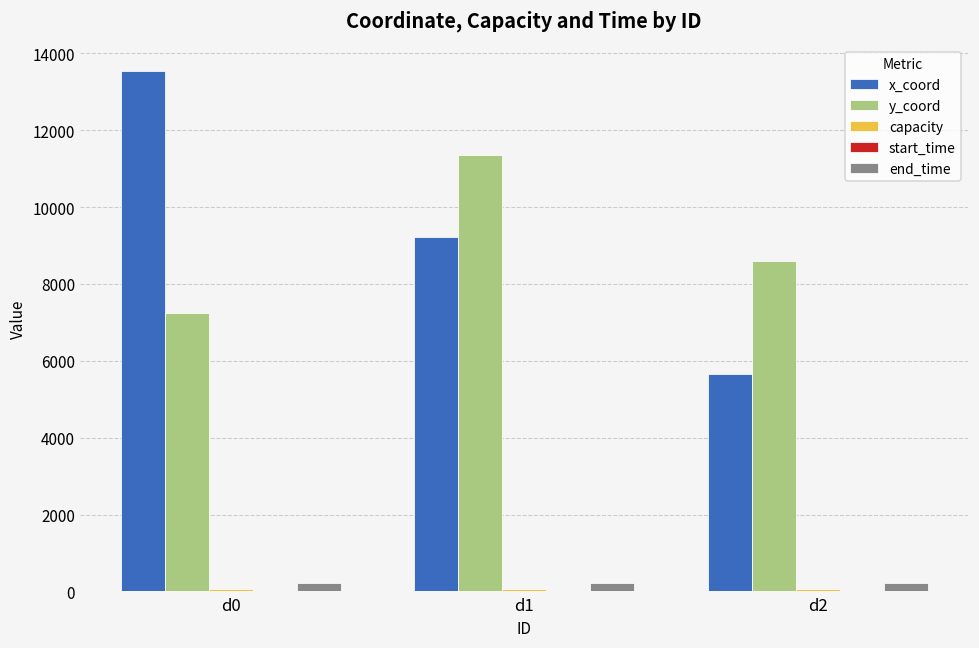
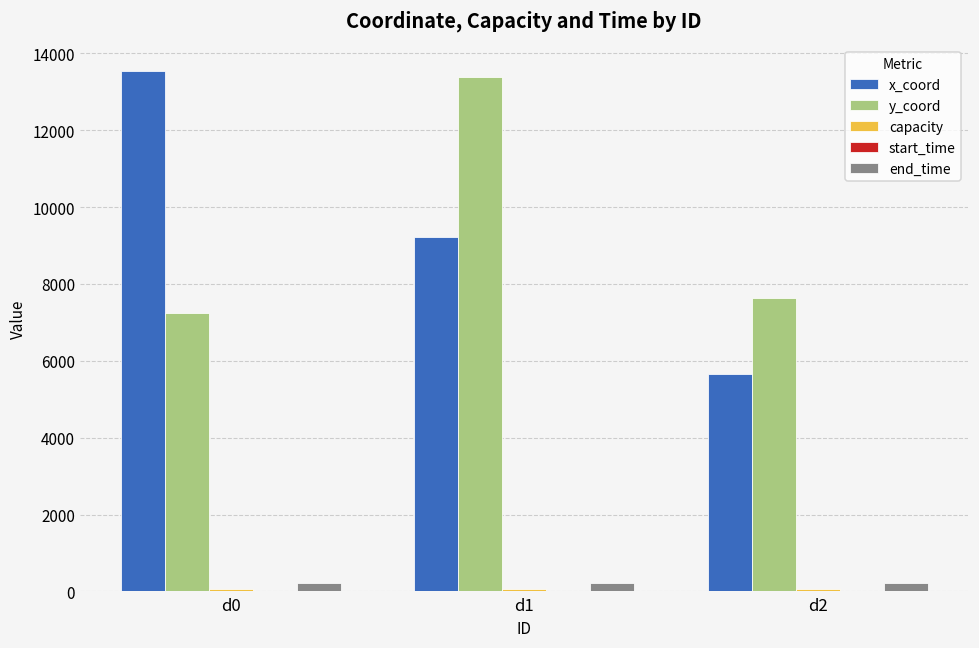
y_coord, d1: 11400 -> 13400
y_coord, d2: 8600 -> 7600
